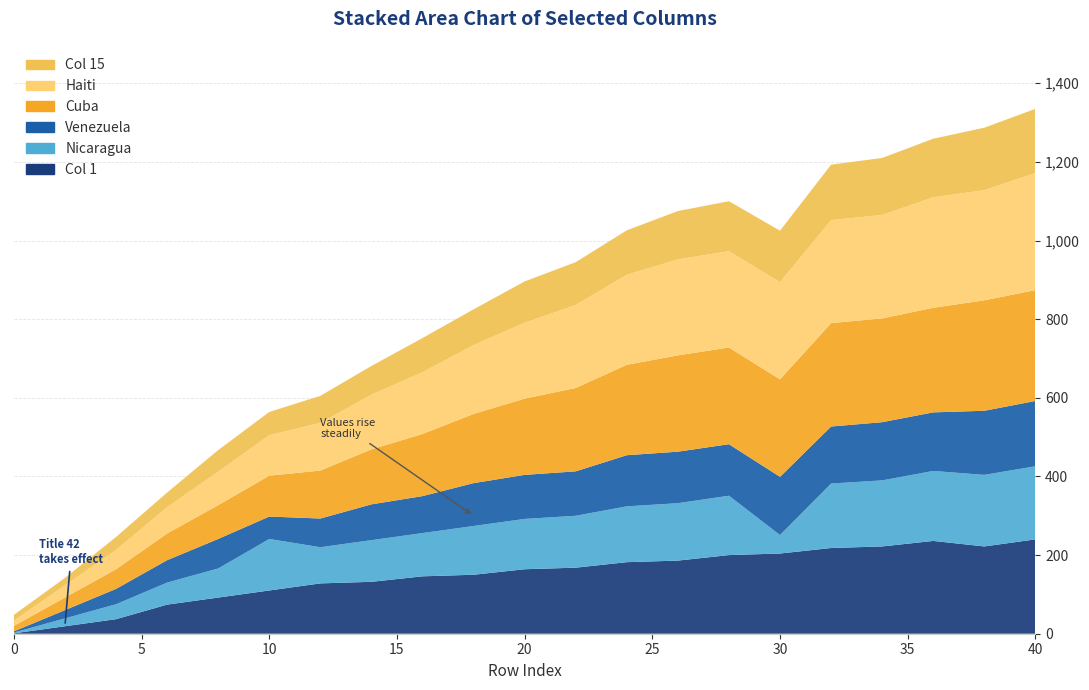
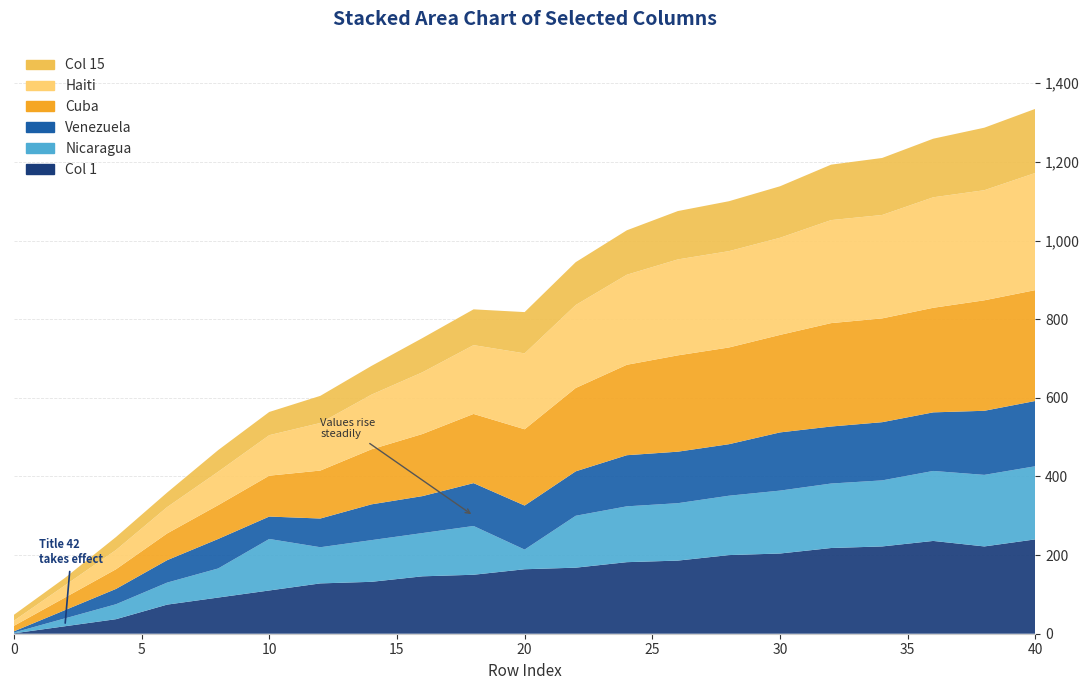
Nicaragua, 20: 130 -> 50
Nicaragua, 30: 50 -> 160
